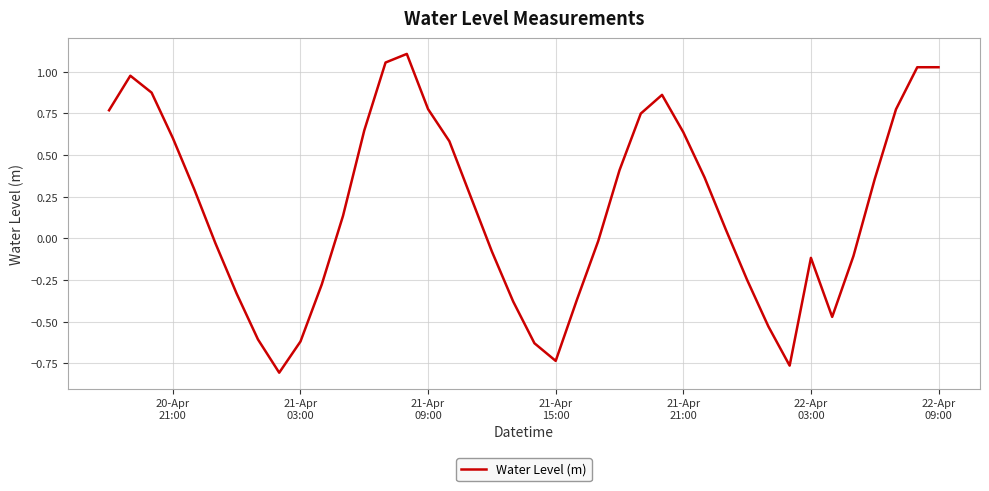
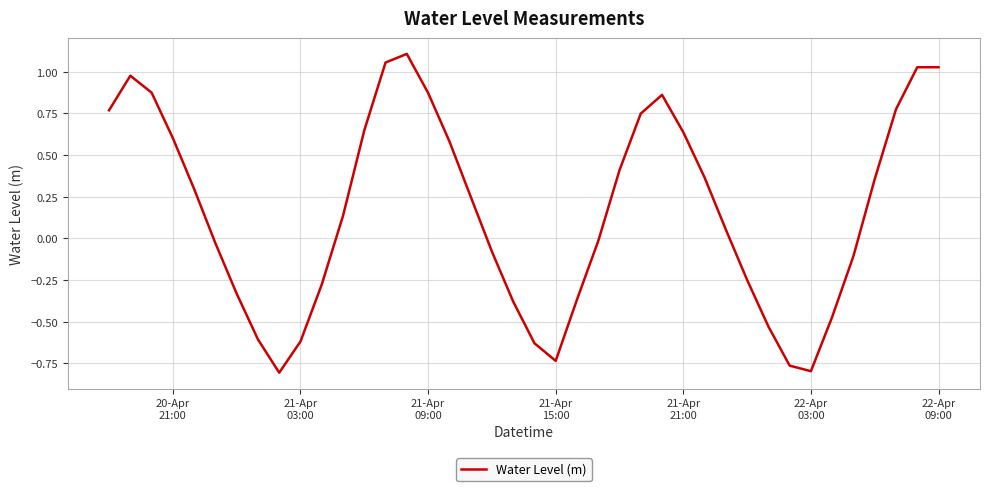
21-Apr 09:00: 0.78 -> 0.87
22-Apr 03:00: -0.12 -> -0.80
